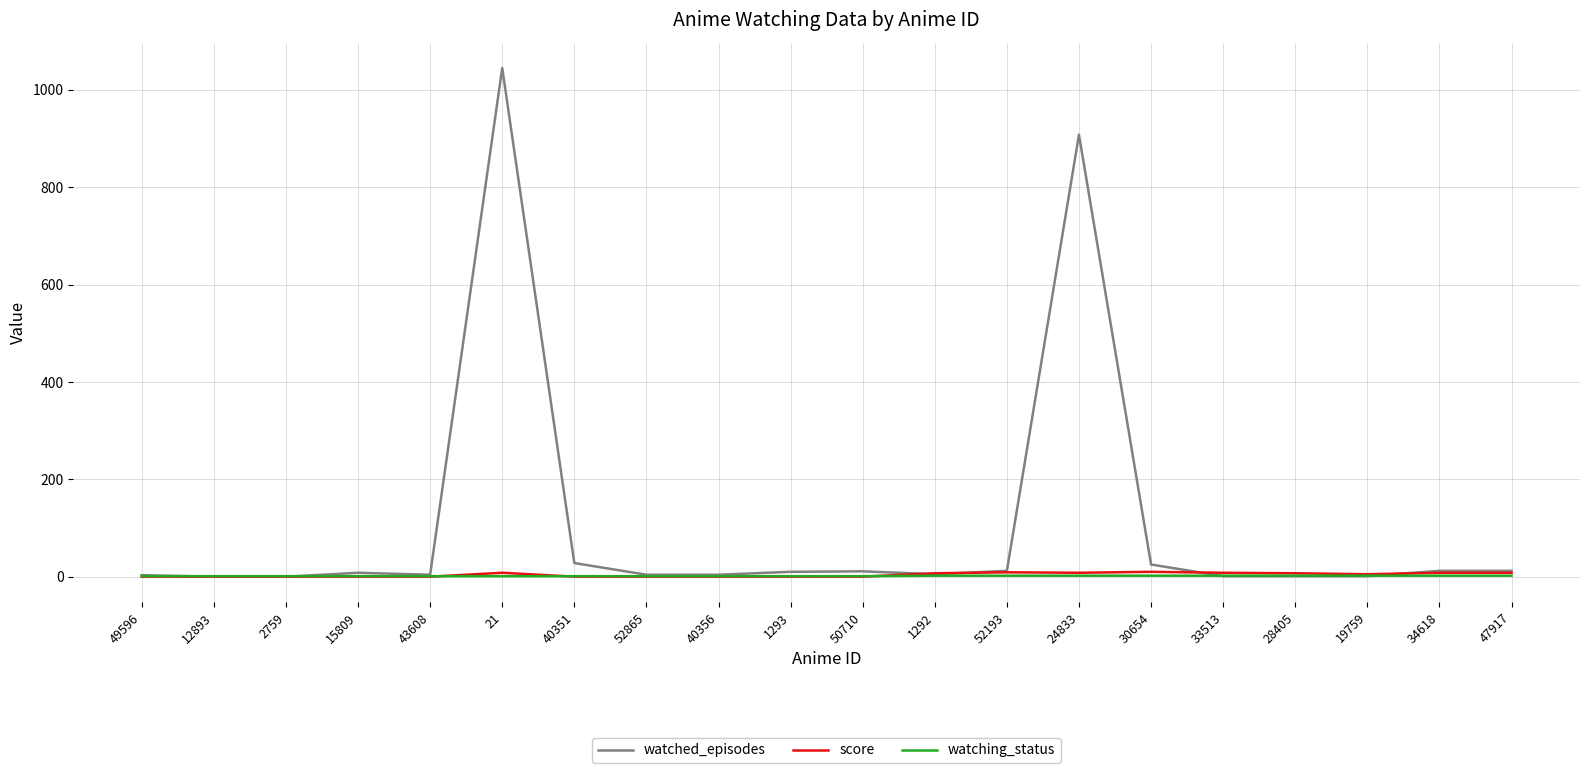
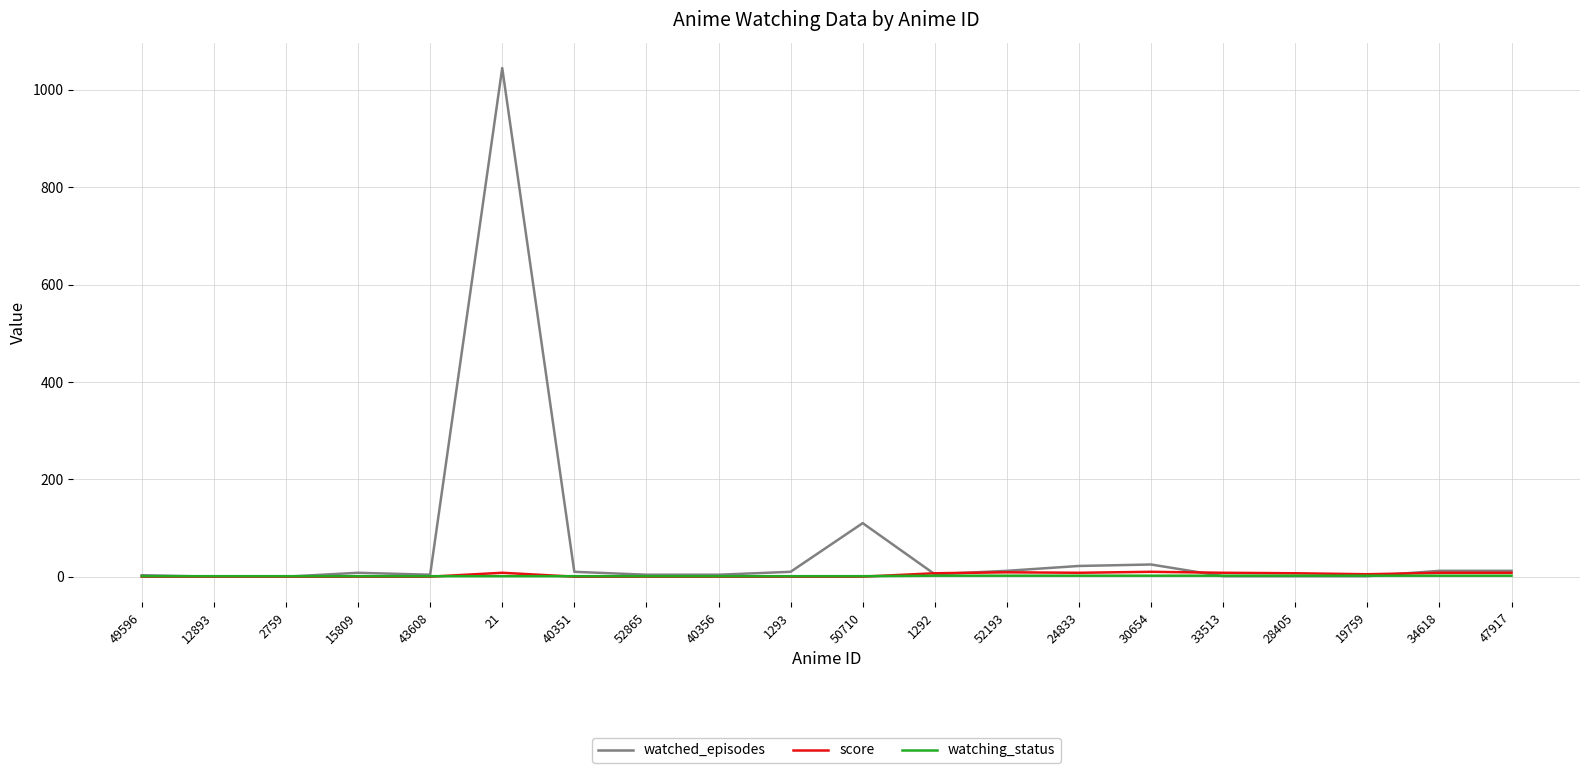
watched_episodes, 40351: 30 -> 10
watched_episodes, 50710: 10 -> 110
watched_episodes, 24833: 910 -> 20
